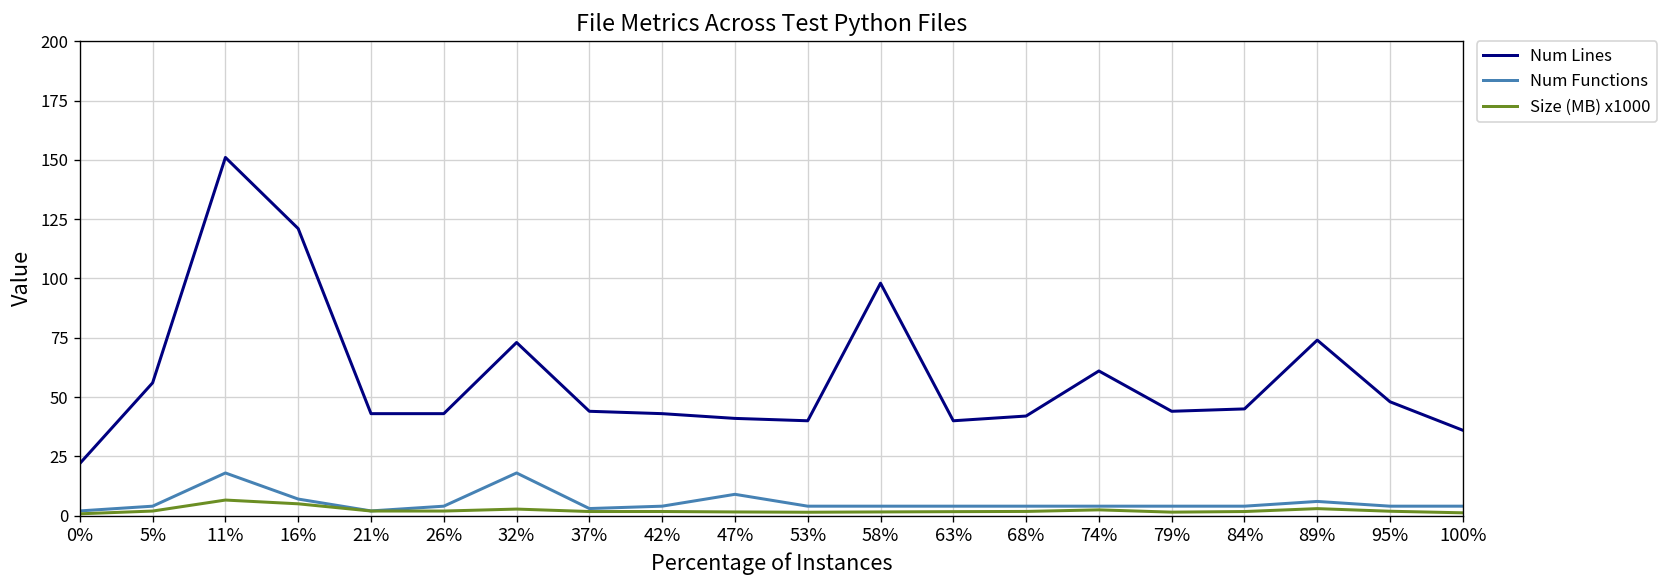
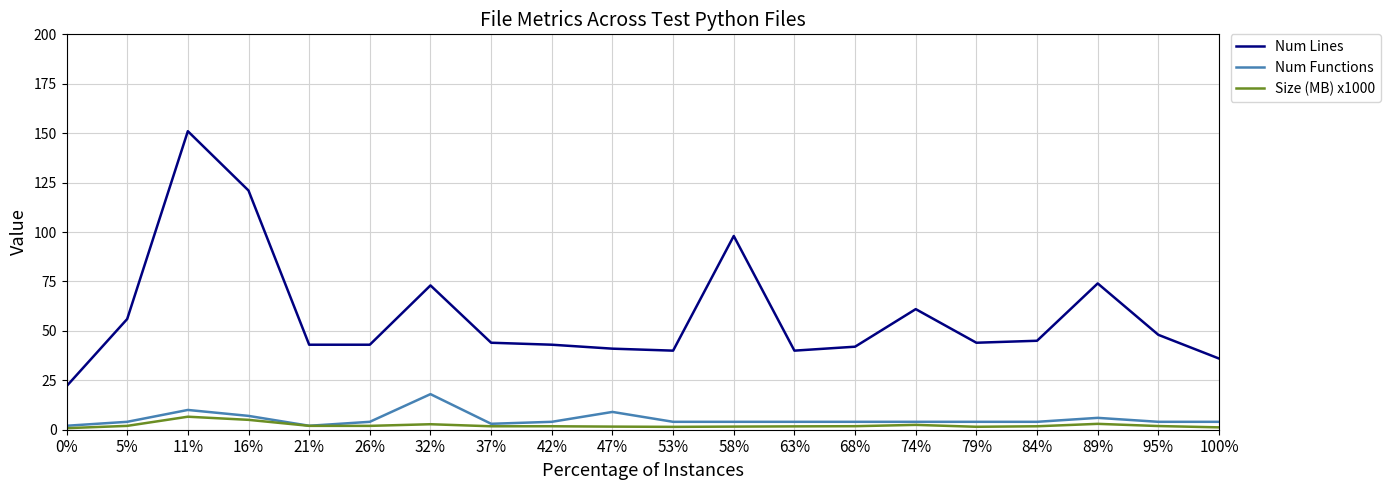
Num Functions, 11%: 18 -> 10
